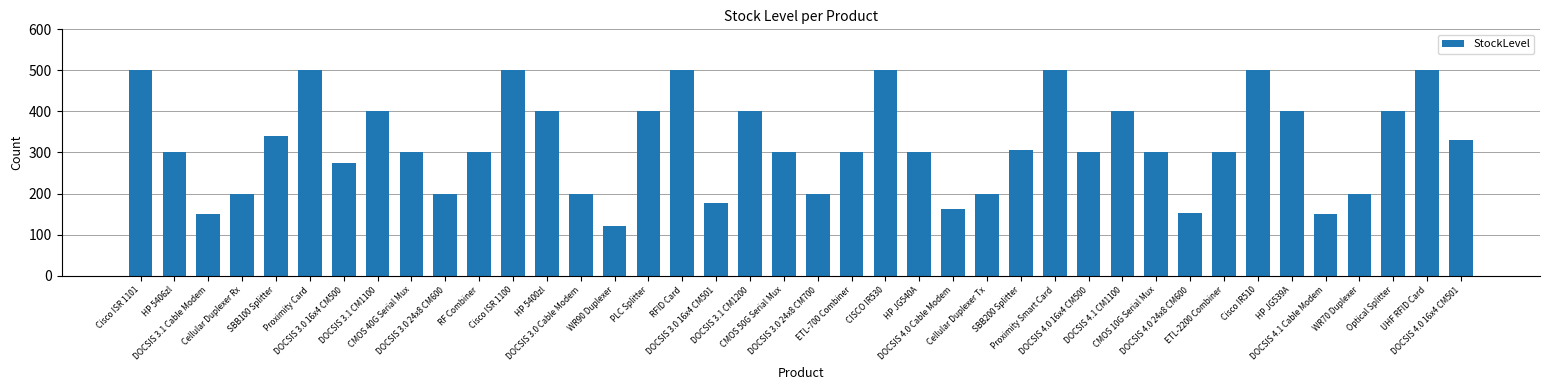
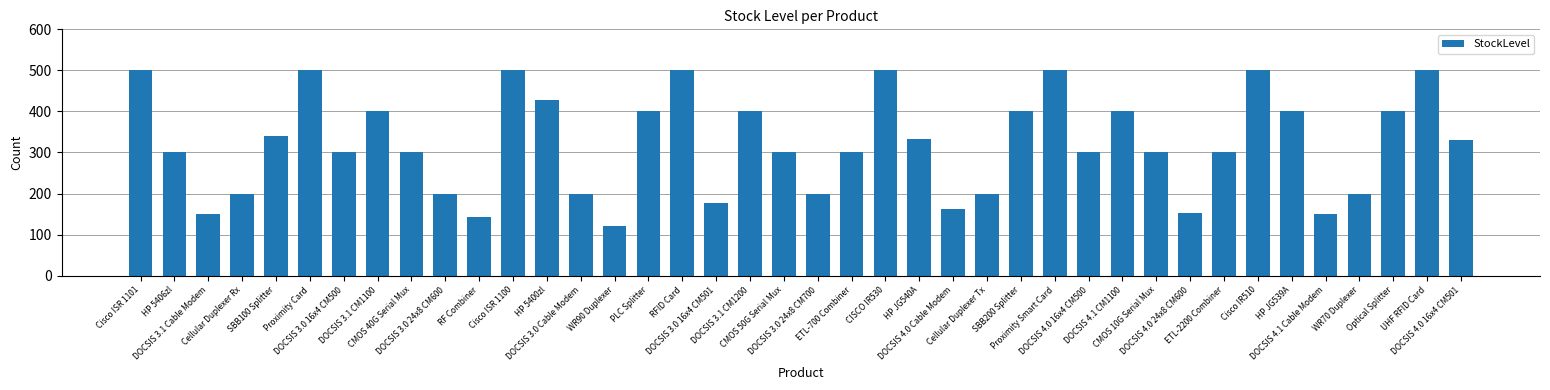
DOCSIS 3.0 16x4 CM500: 270 -> 300
RF Combiner: 300 -> 140
HP 5400zl: 400 -> 430
HP JG540A: 300 -> 330
SBB200 Splitter: 310 -> 400
